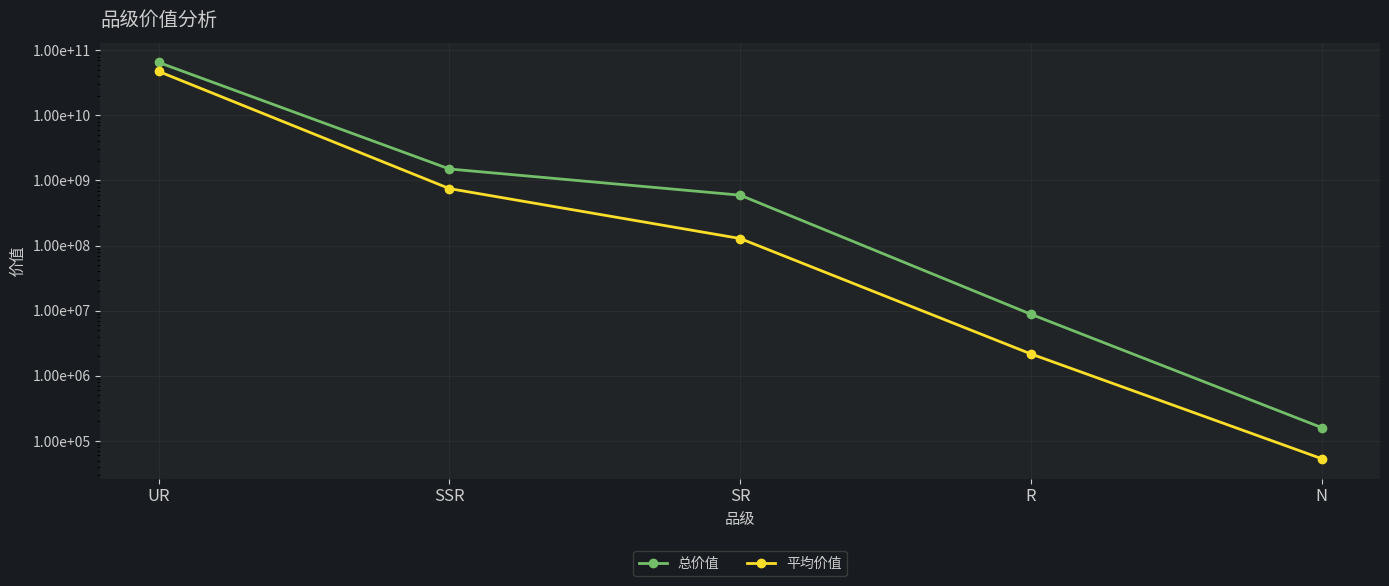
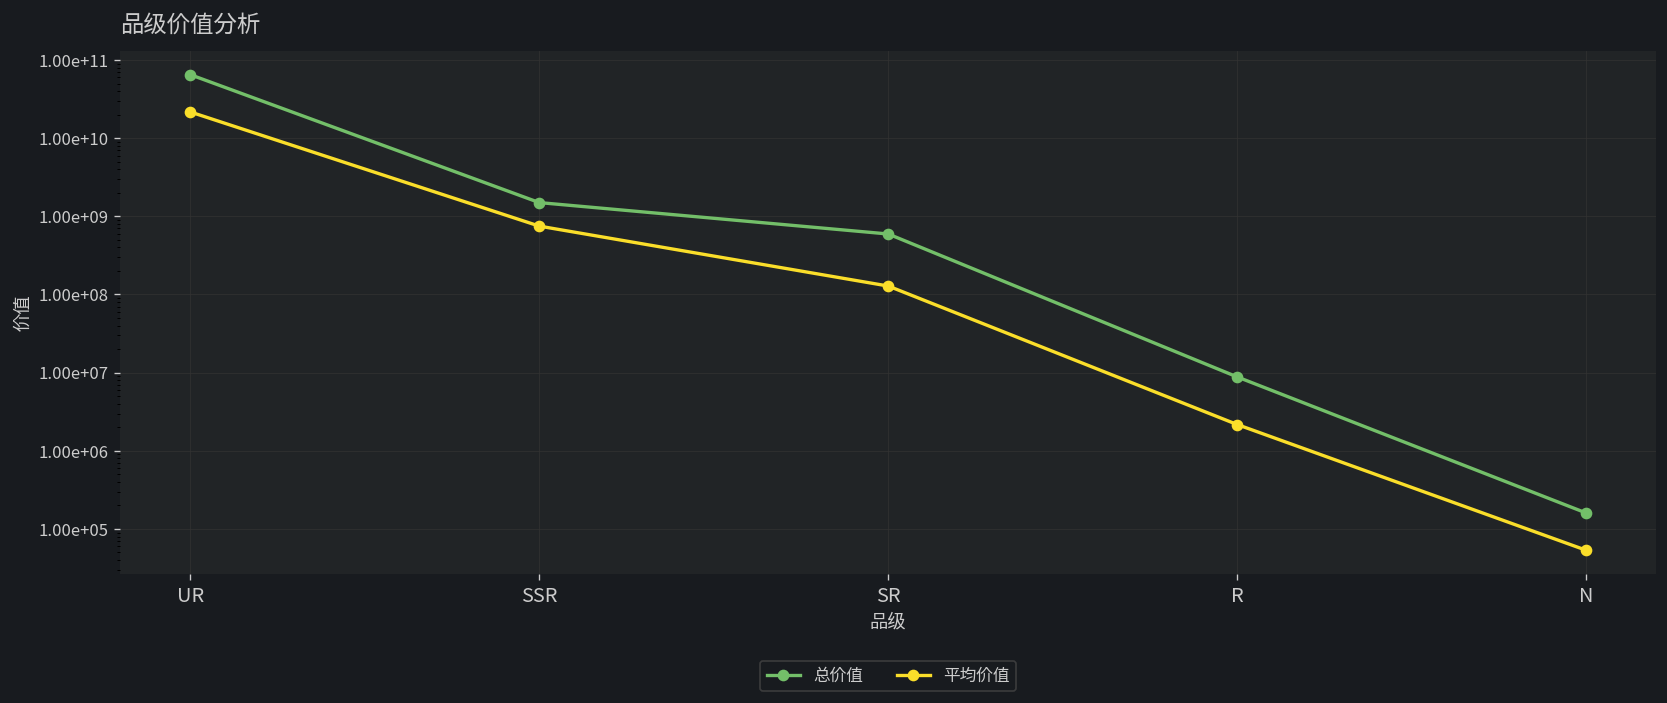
平均价值, UR: 50000000000 -> 22000000000
